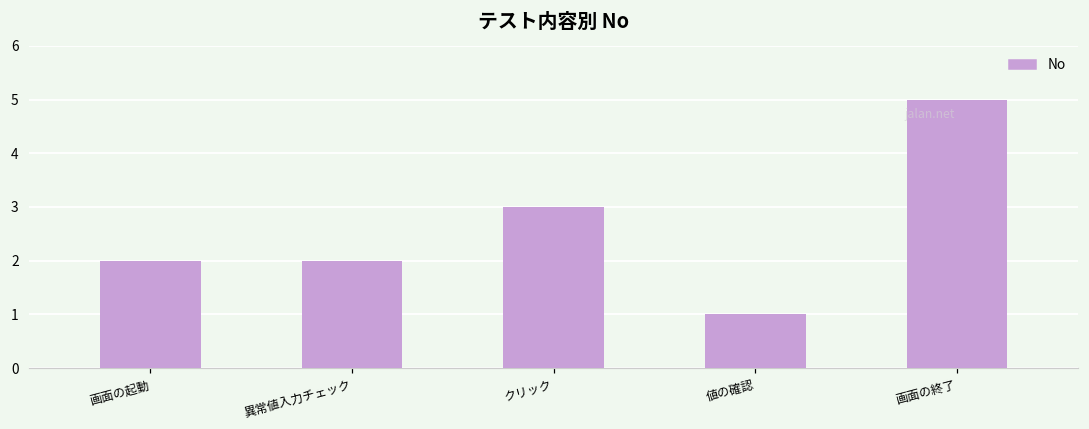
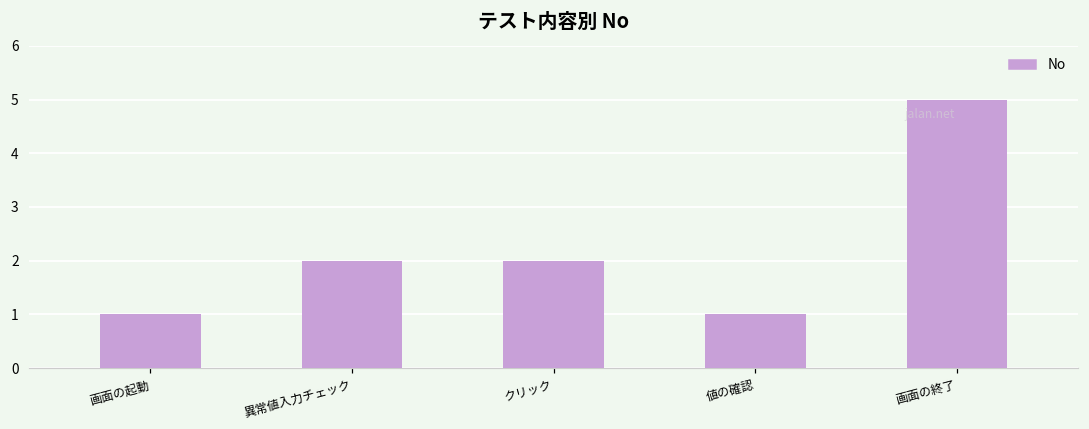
画面の起動: 2 -> 1
クリック: 3 -> 2
